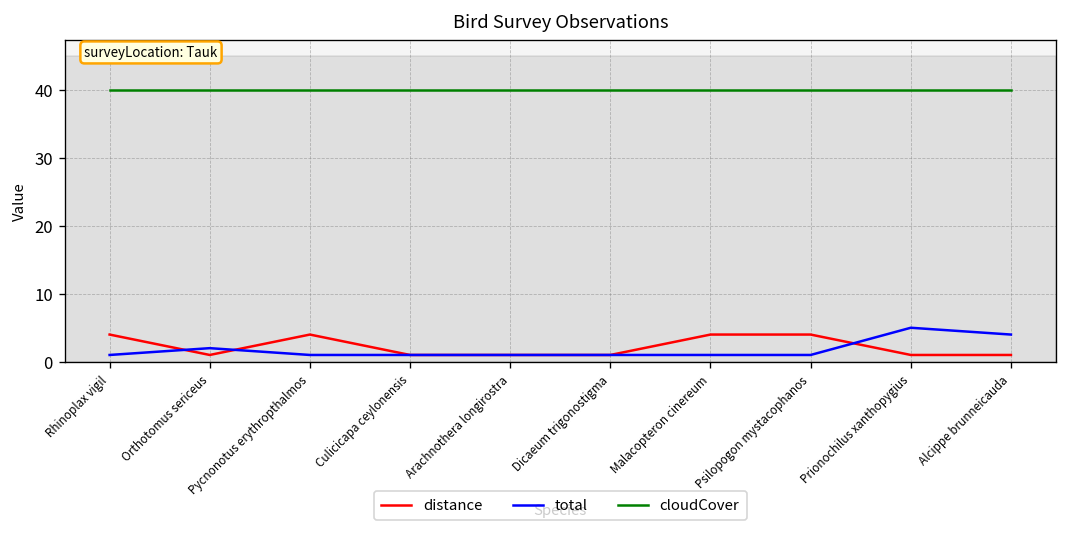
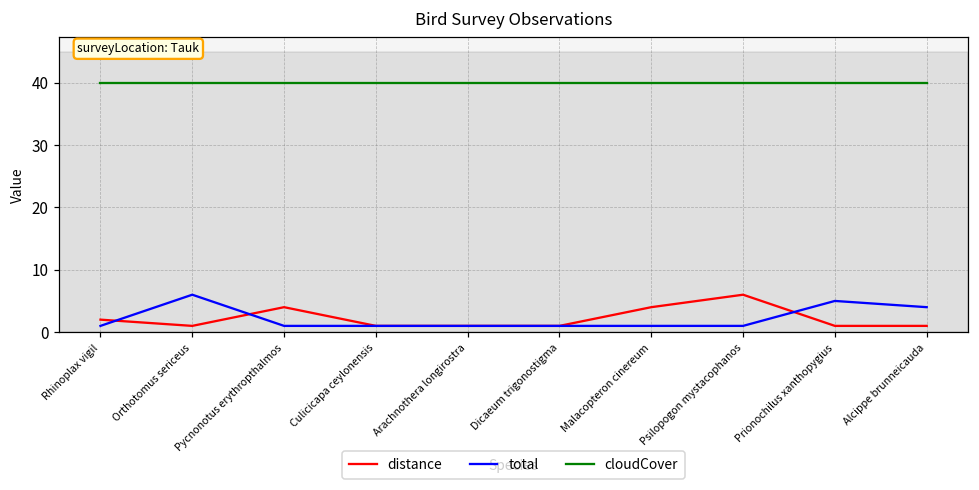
distance, Rhinoplax vigil: 4 -> 2
total, Orthotomus sericeus: 2 -> 6
distance, Psilopogon mystacophanos: 4 -> 6
